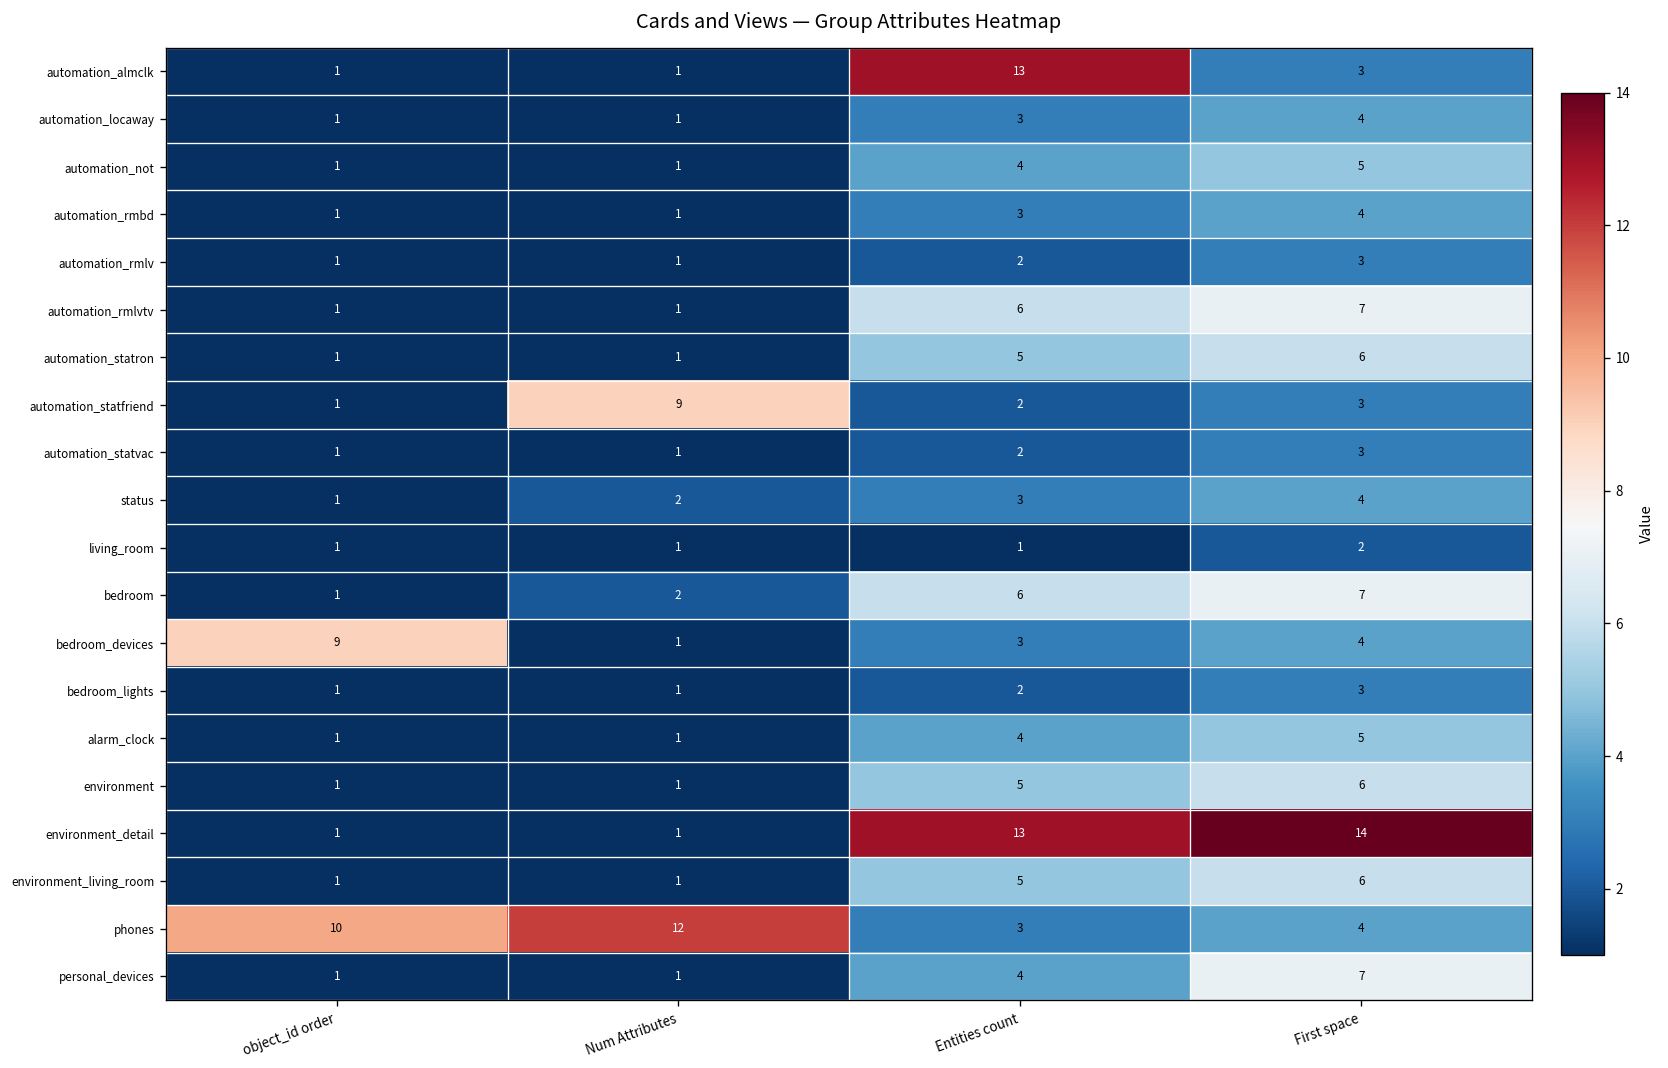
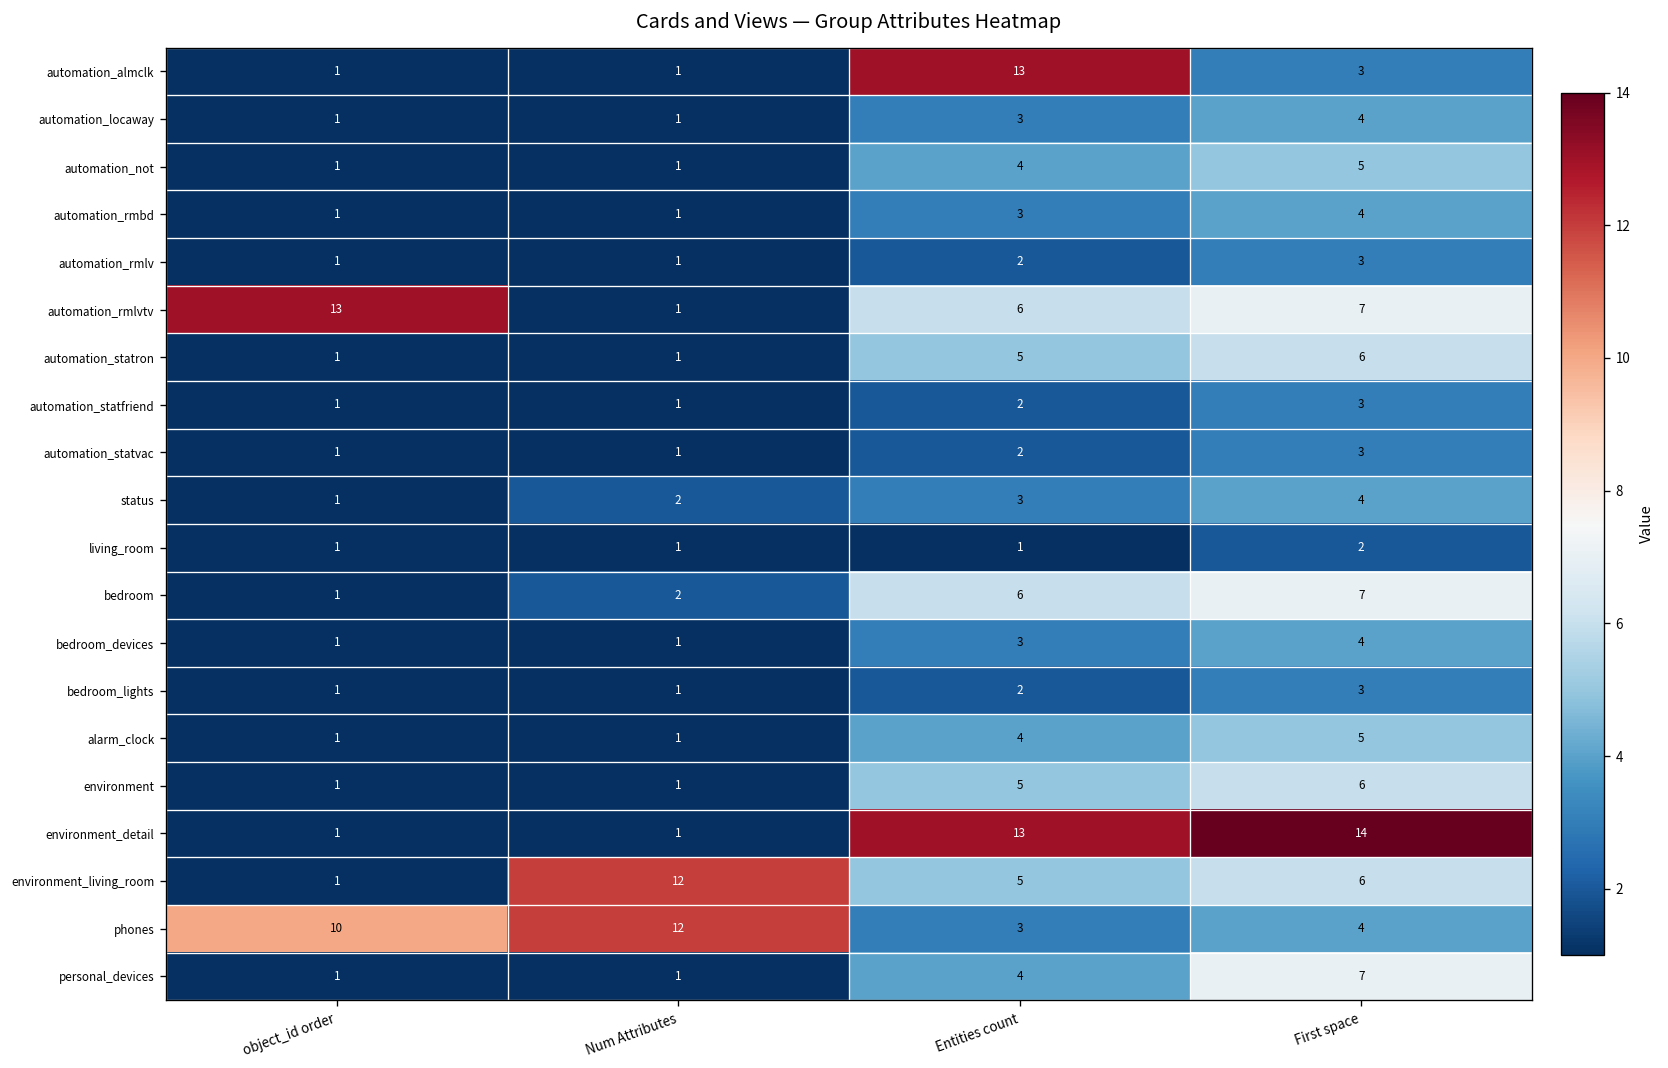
automation_rmlvtv, object_id order: 1 -> 13
automation_statfriend, Num Attributes: 9 -> 1
bedroom_devices, object_id order: 9 -> 1
environment_living_room, Num Attributes: 1 -> 12
